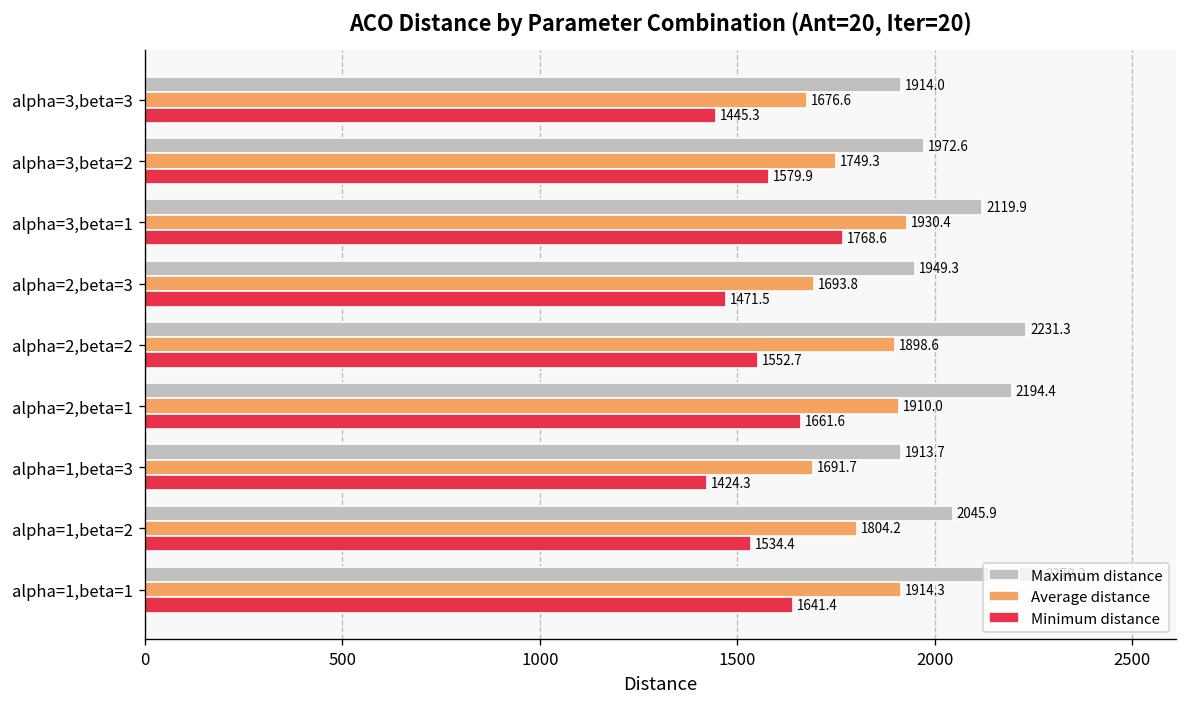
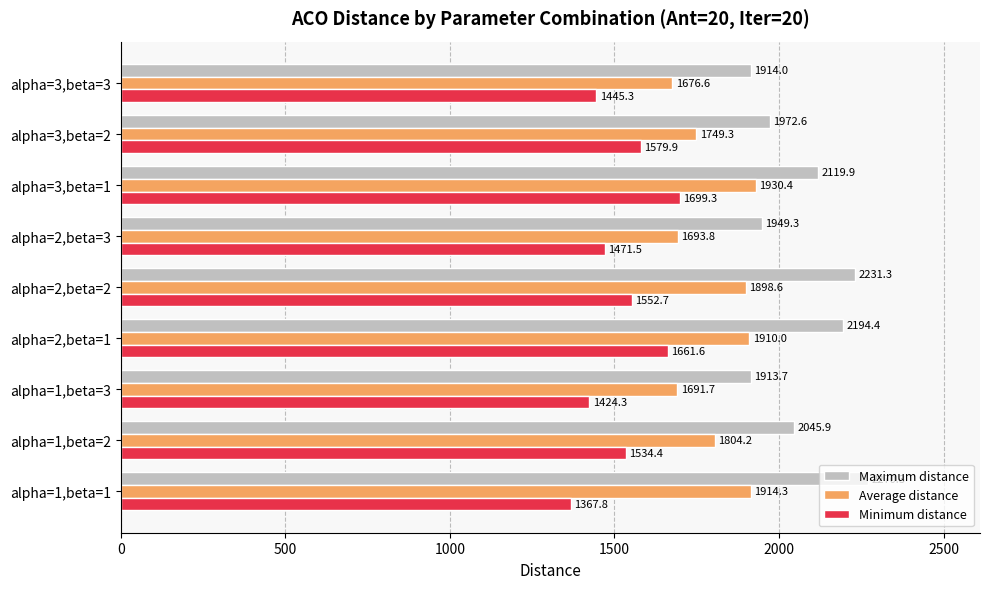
Minimum distance, alpha=3,beta=1: 1768.6 -> 1699.3
Minimum distance, alpha=1,beta=1: 1641.4 -> 1367.8
